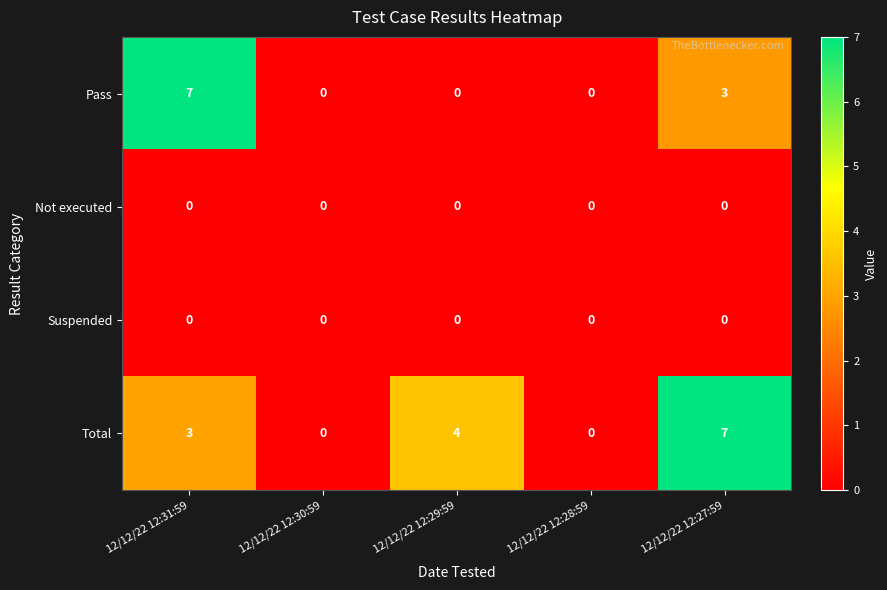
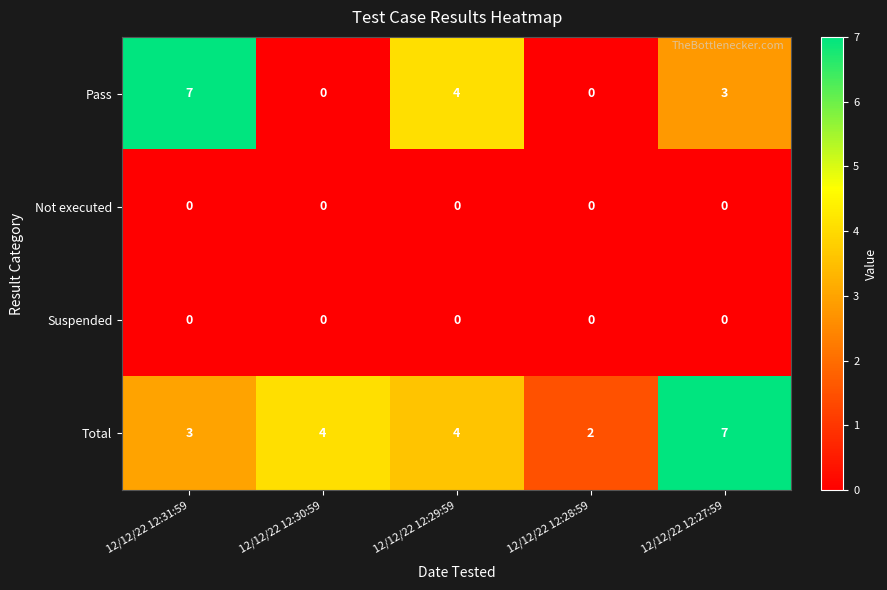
Pass, 12/12/22 12:29:59: 0 -> 4
Total, 12/12/22 12:30:59: 0 -> 4
Total, 12/12/22 12:28:59: 0 -> 2
